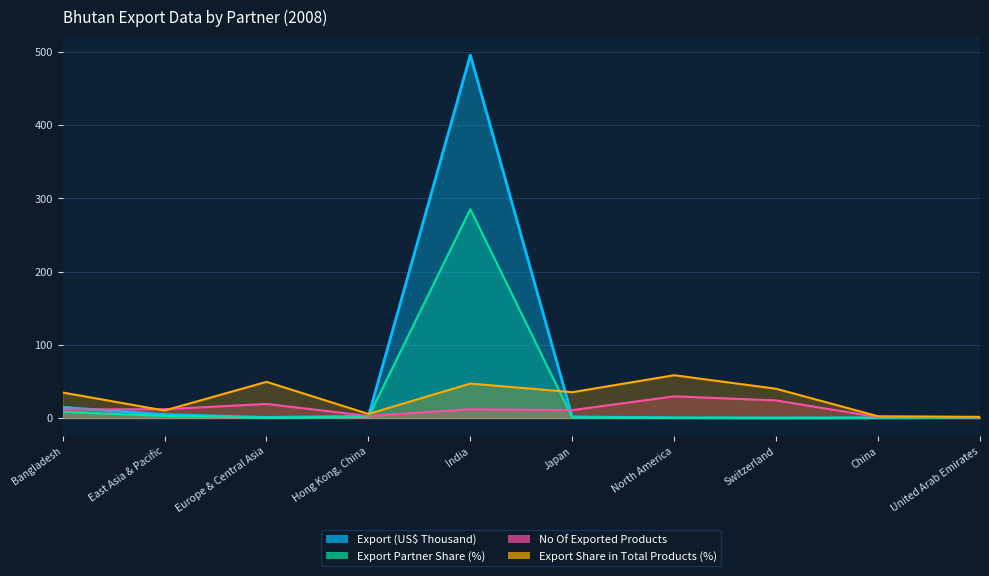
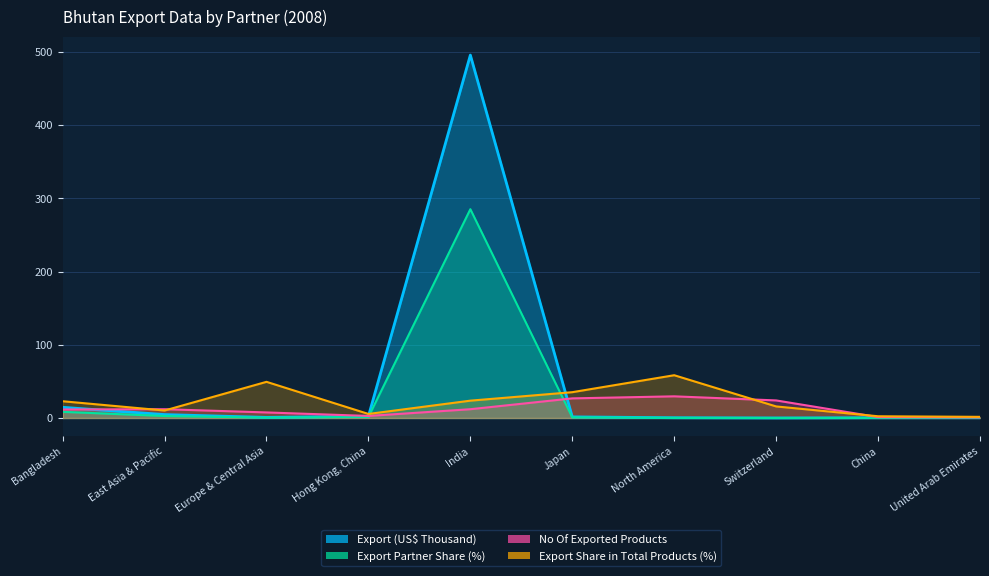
Export Share in Total Products (%), Bangladesh: 30 -> 20
No Of Exported Products, Europe & Central Asia: 20 -> 10
Export Share in Total Products (%), India: 50 -> 20
No Of Exported Products, Japan: 10 -> 30
Export Share in Total Products (%), Switzerland: 40 -> 20
